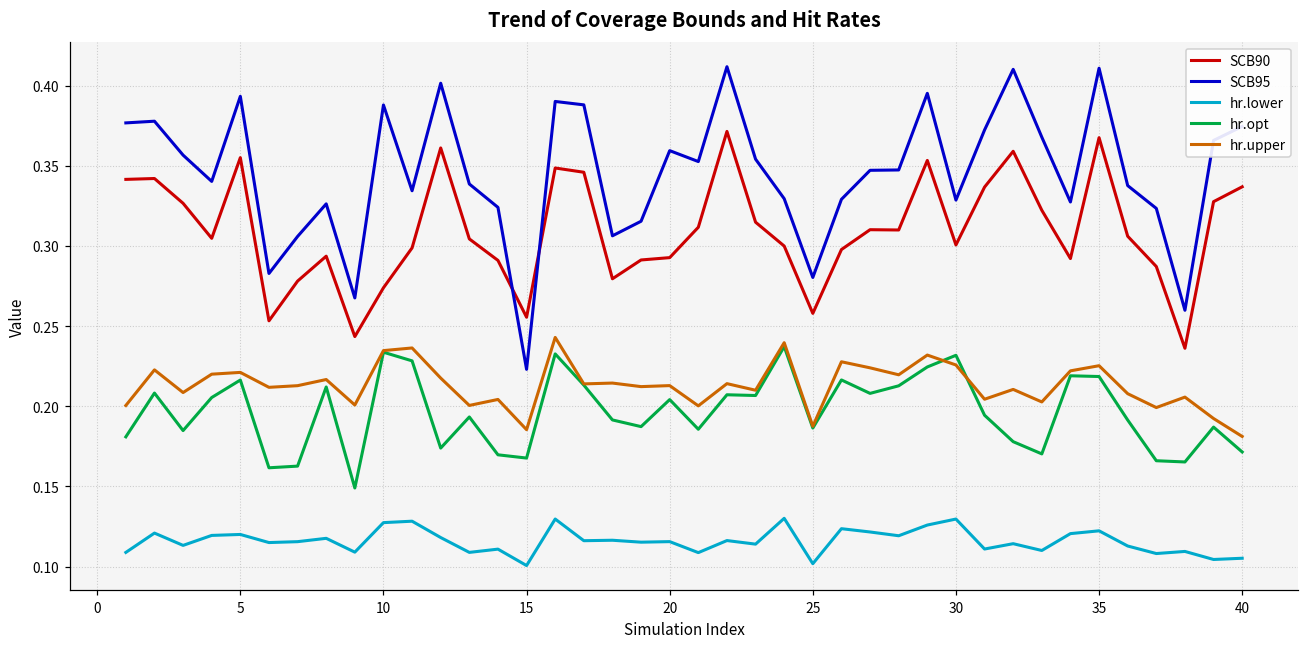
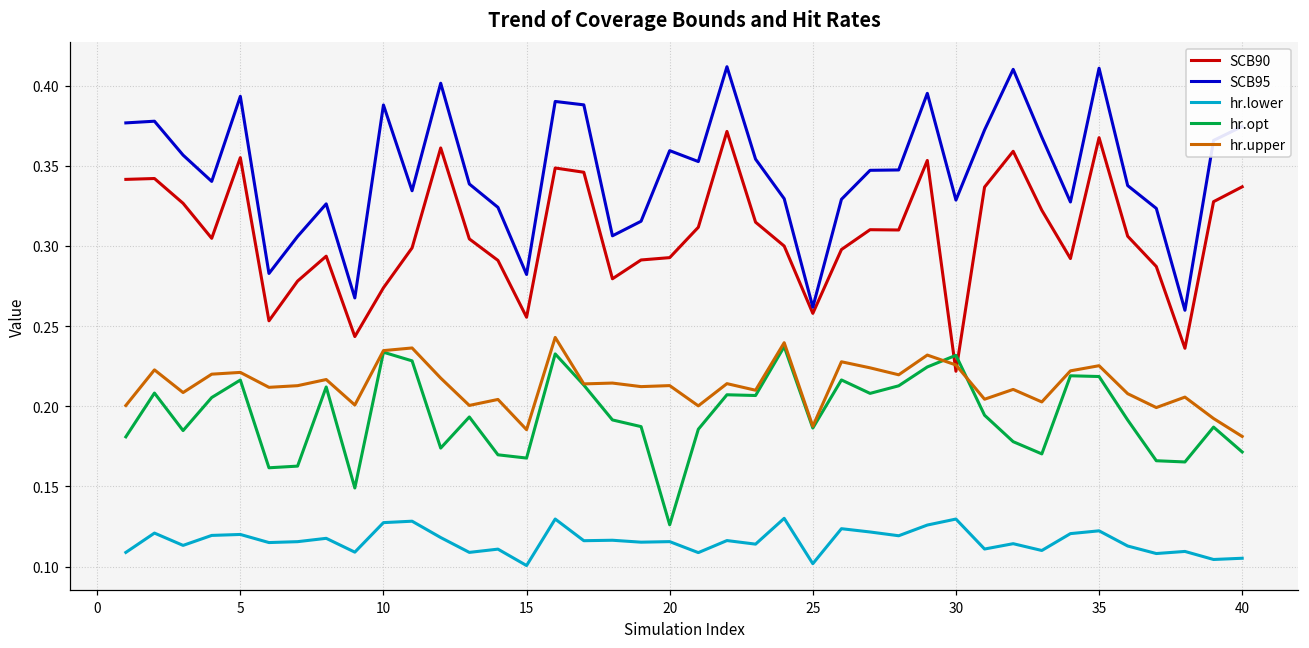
SCB95, 15: 0.223 -> 0.282
hr.opt, 20: 0.204 -> 0.126
SCB95, 25: 0.280 -> 0.262
SCB90, 30: 0.301 -> 0.222
